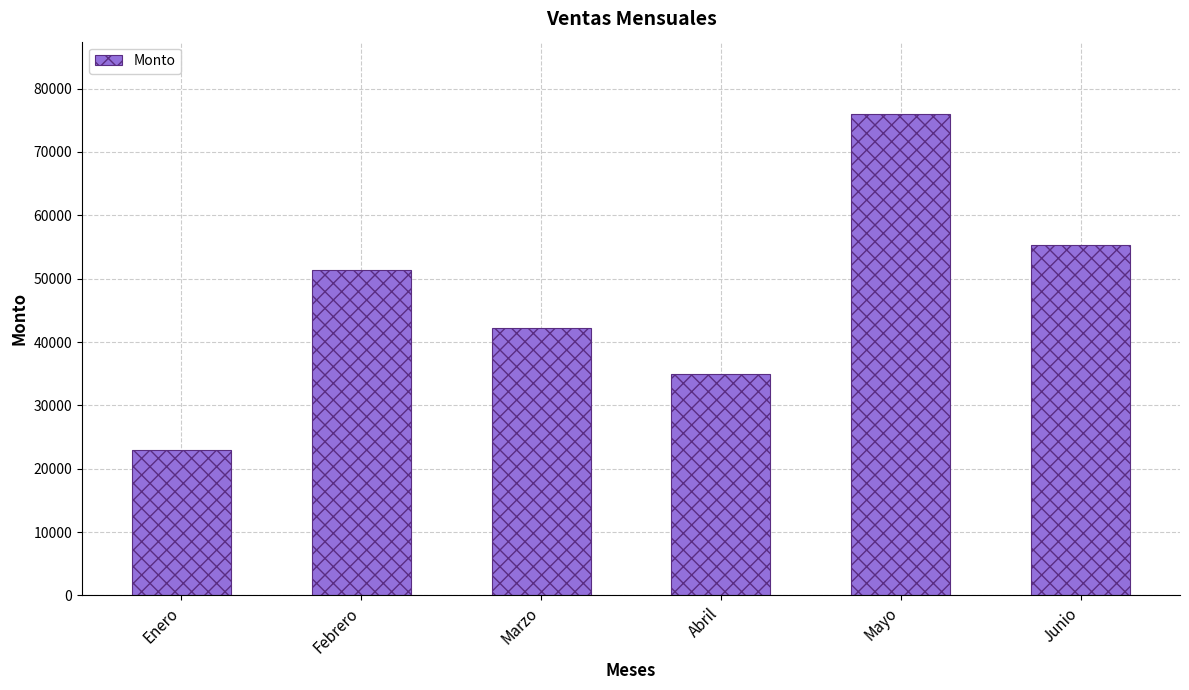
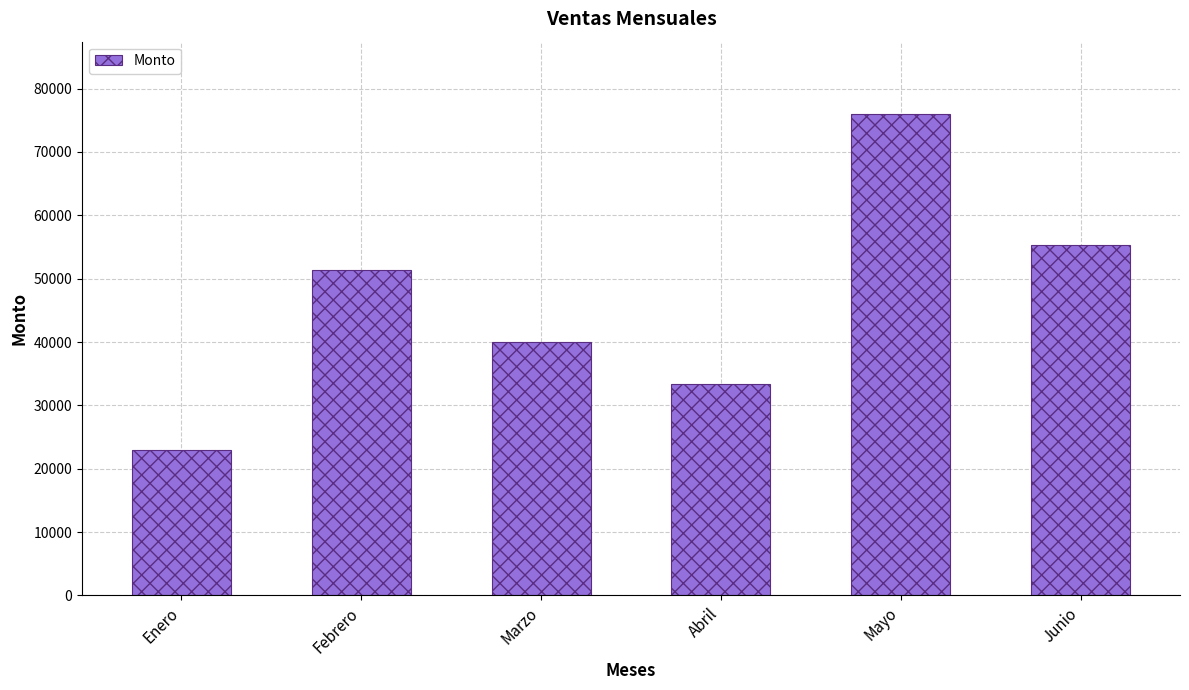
Marzo: 42000 -> 40000
Abril: 35000 -> 33000
